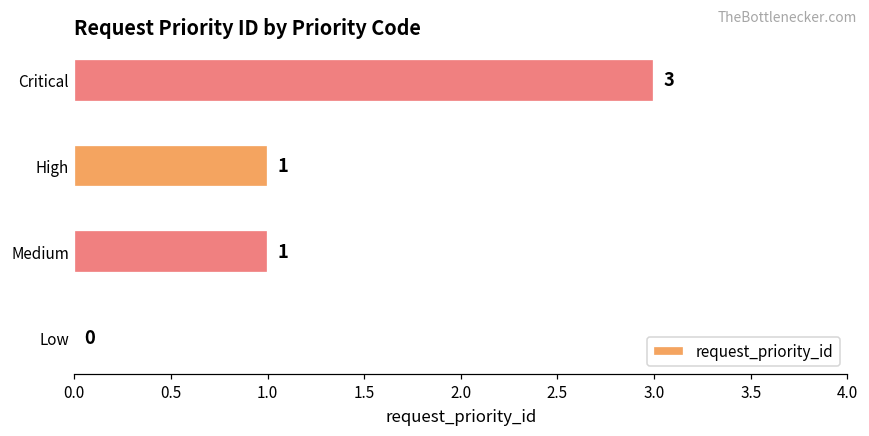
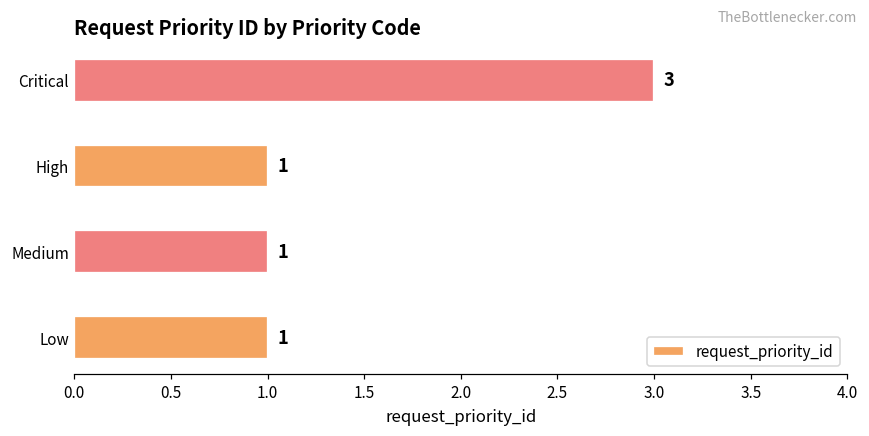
Low: 0 -> 1
